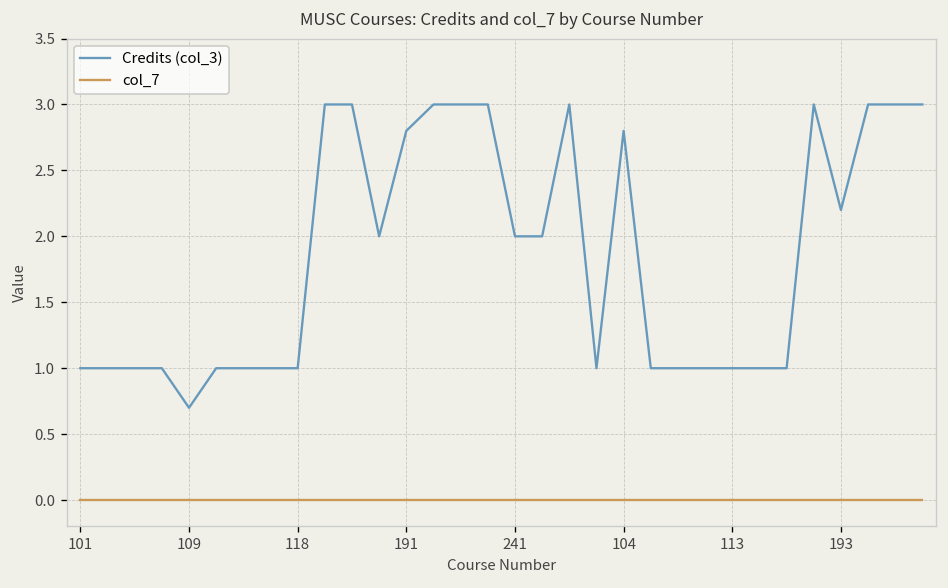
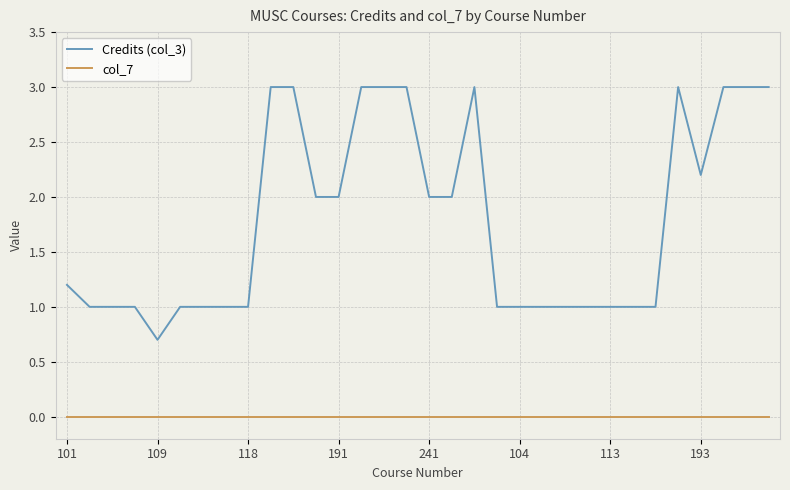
Credits (col_3), 101: 1.0 -> 1.2
Credits (col_3), 191: 2.8 -> 2.0
Credits (col_3), 104: 2.8 -> 1.0
